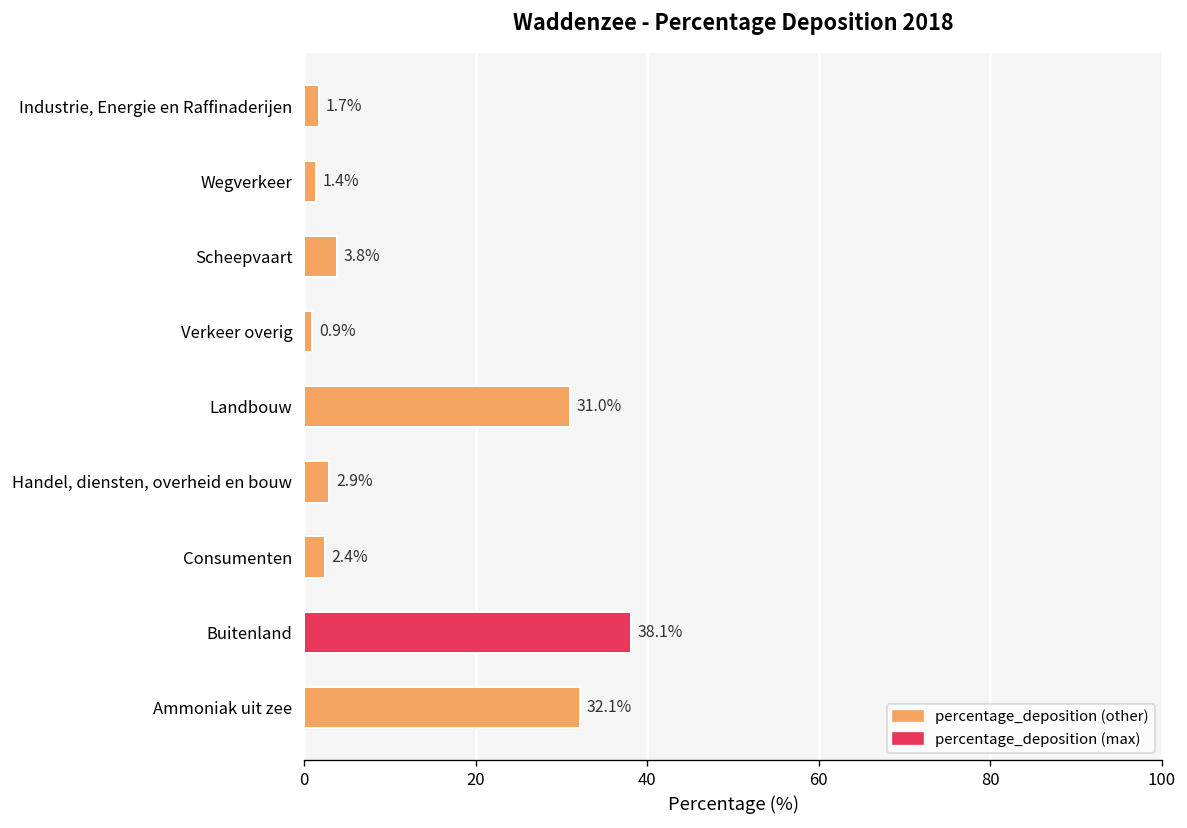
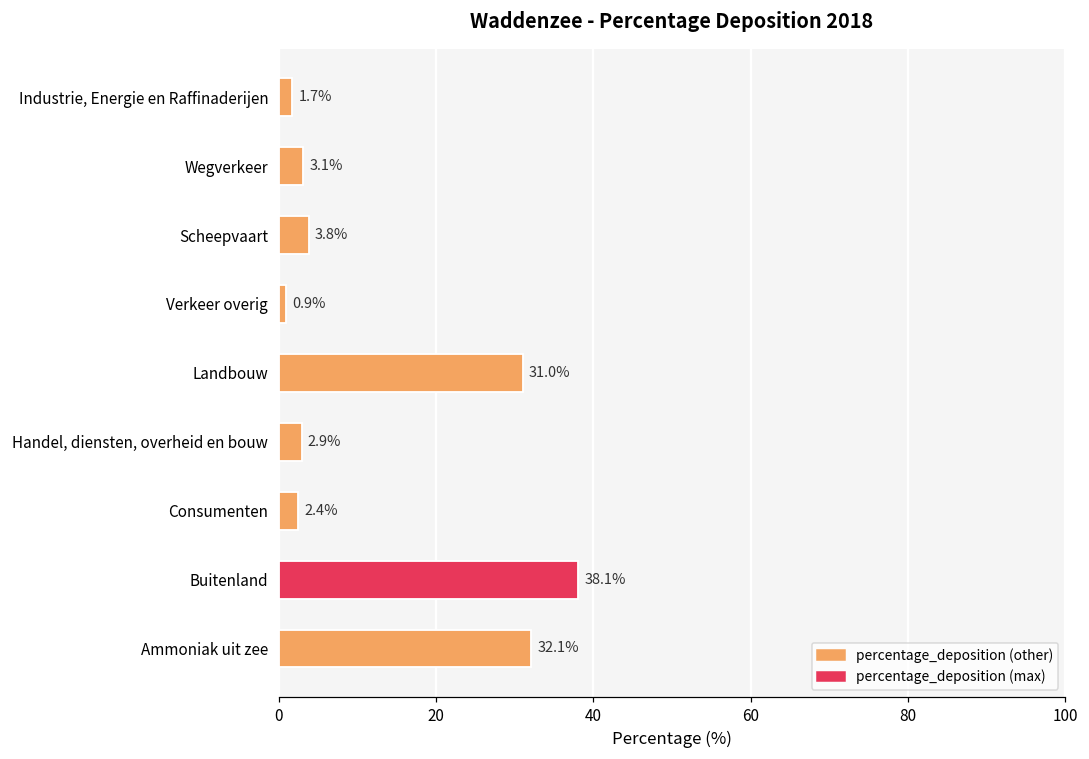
Wegverkeer: 1.4% -> 3.1%
